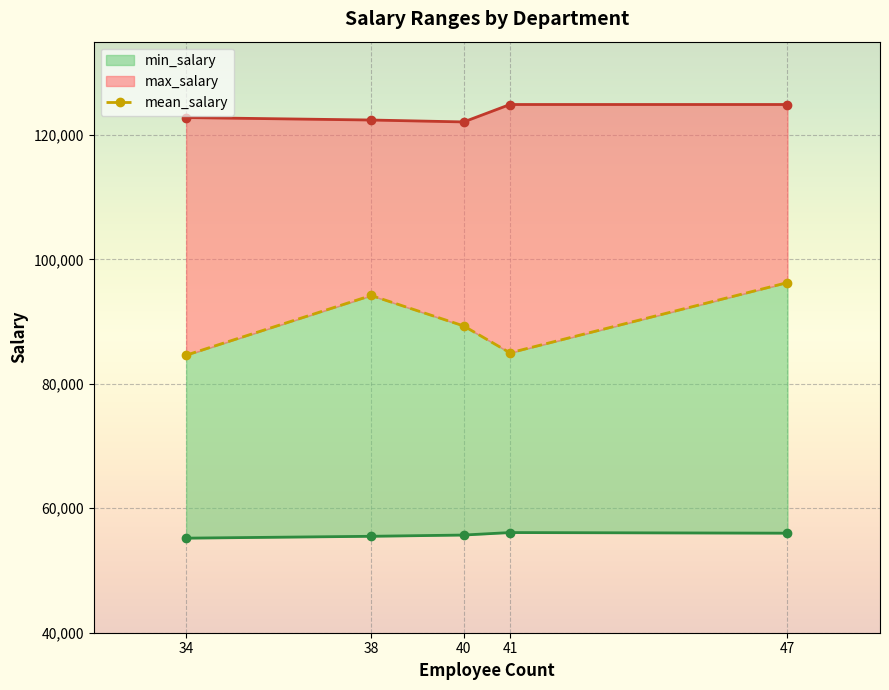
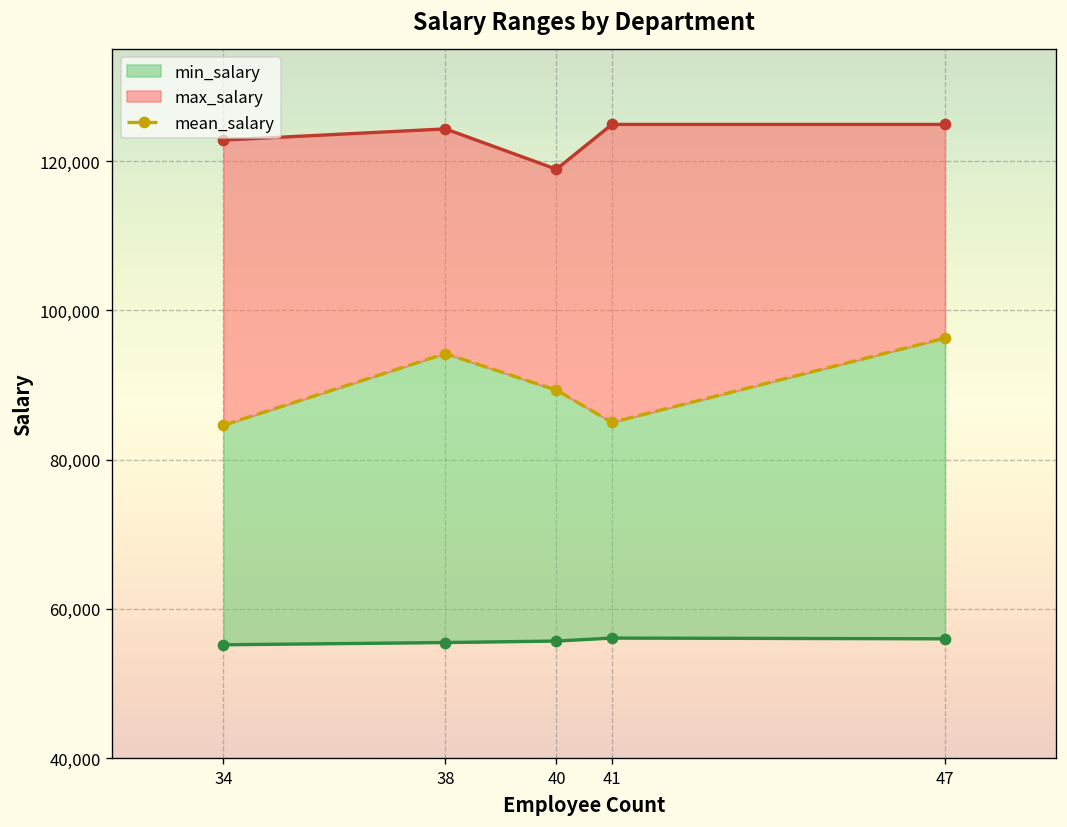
max_salary, 38: 122,000 -> 124,000
max_salary, 40: 122,000 -> 119,000
